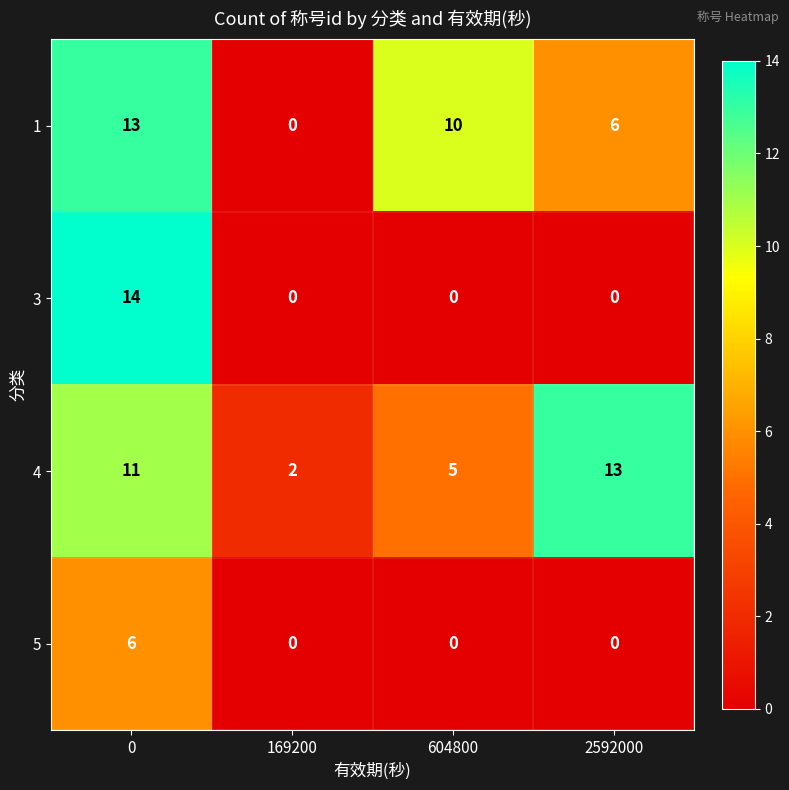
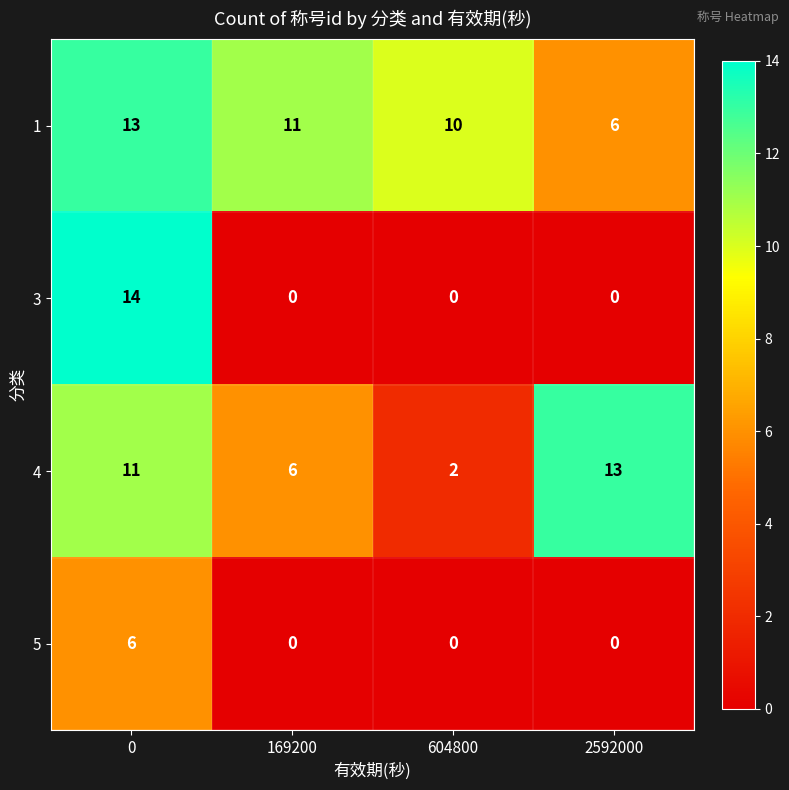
1, 169200: 0 -> 11
4, 169200: 2 -> 6
4, 604800: 5 -> 2
